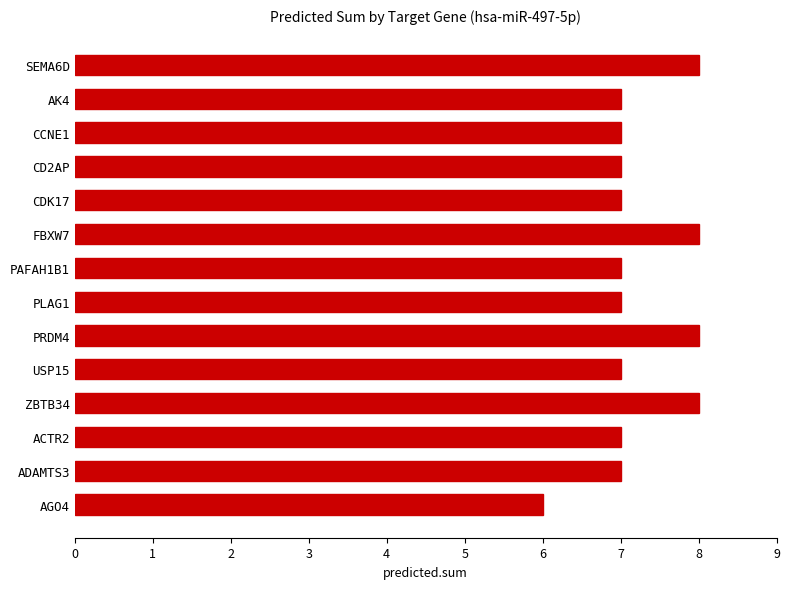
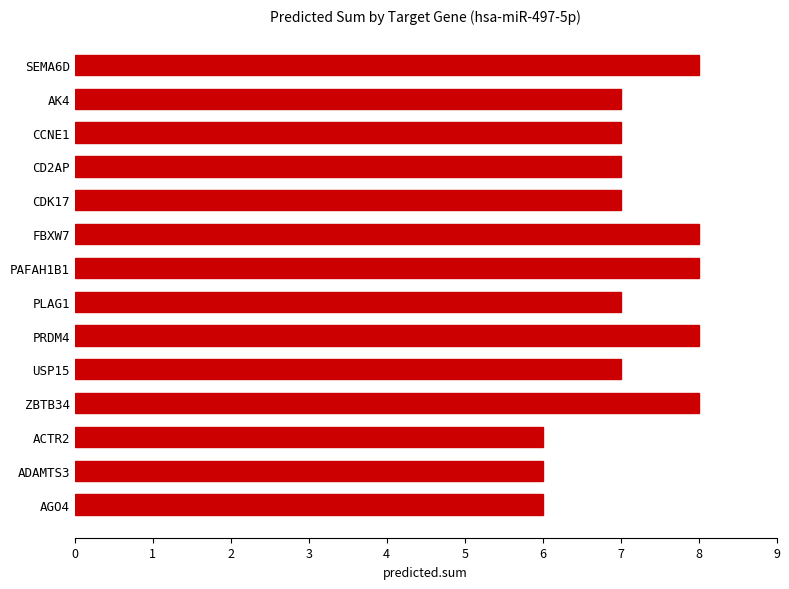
PAFAH1B1: 7 -> 8
ACTR2: 7 -> 6
ADAMTS3: 7 -> 6
